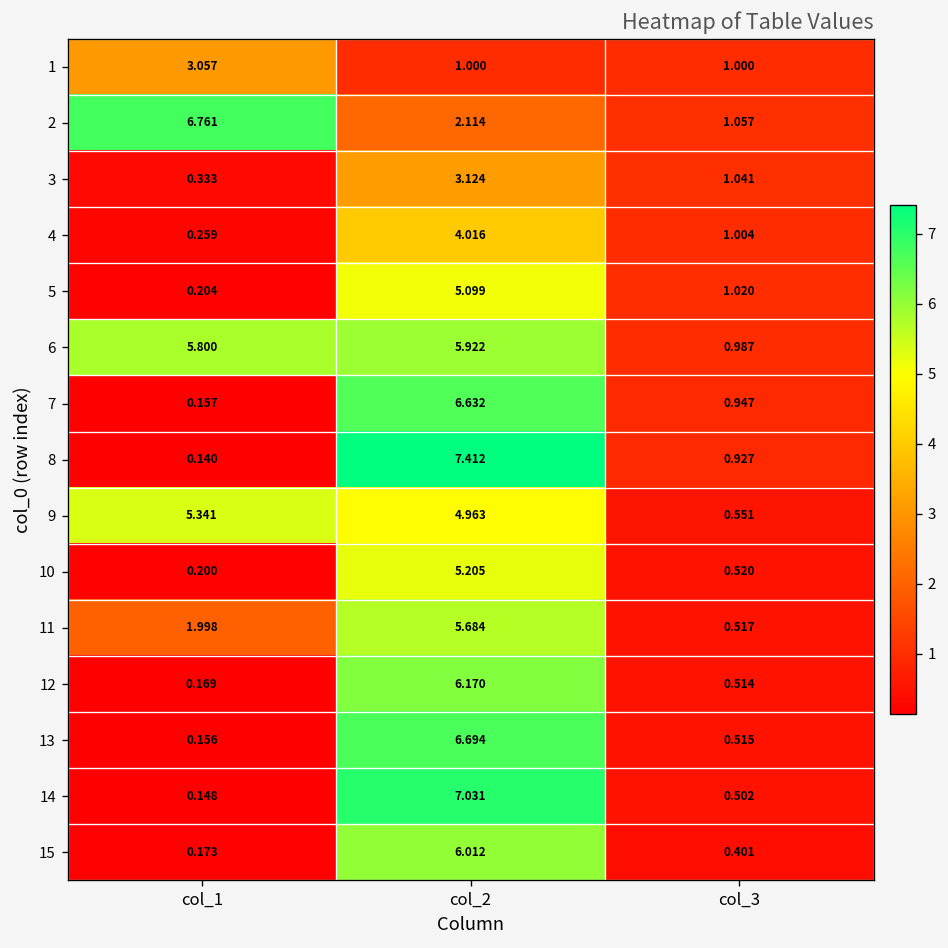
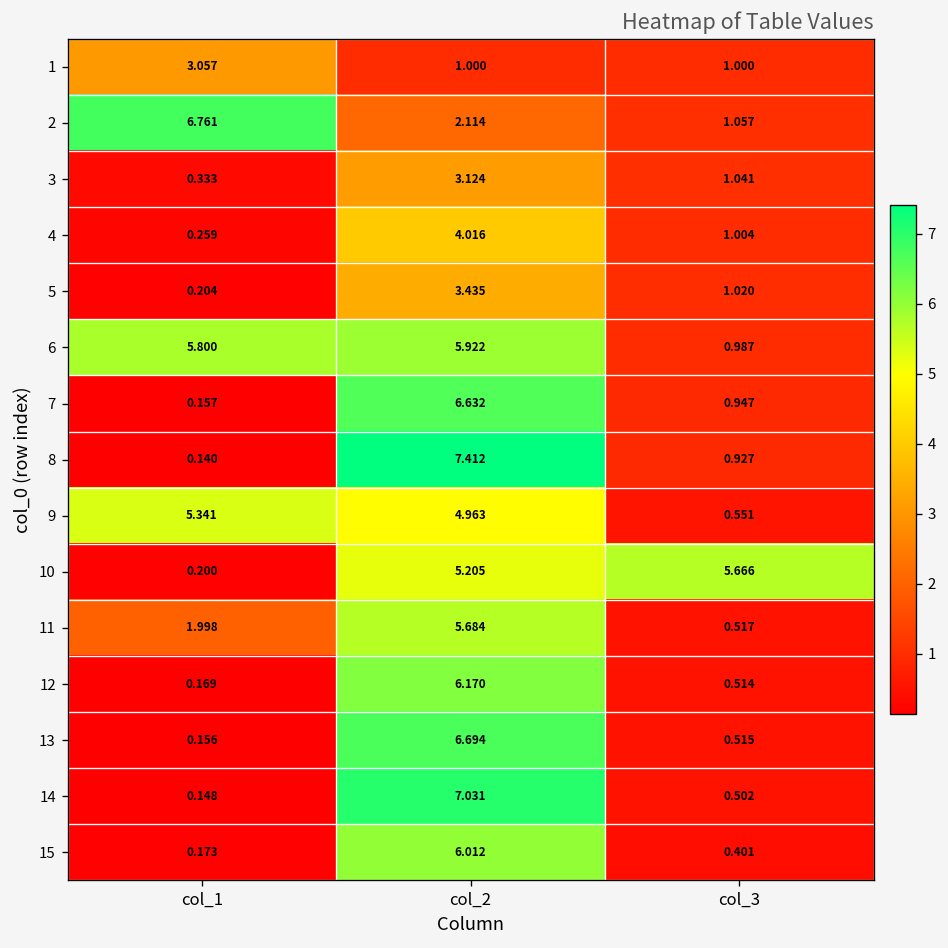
5, col_2: 5.099 -> 3.435
10, col_3: 0.520 -> 5.666
